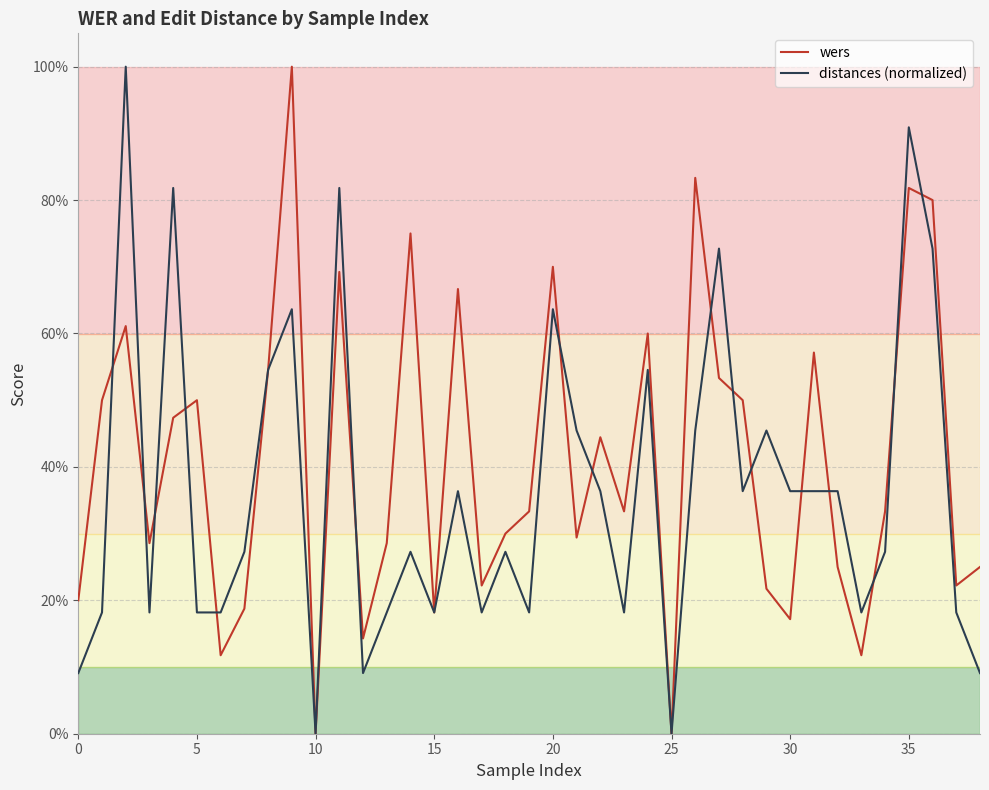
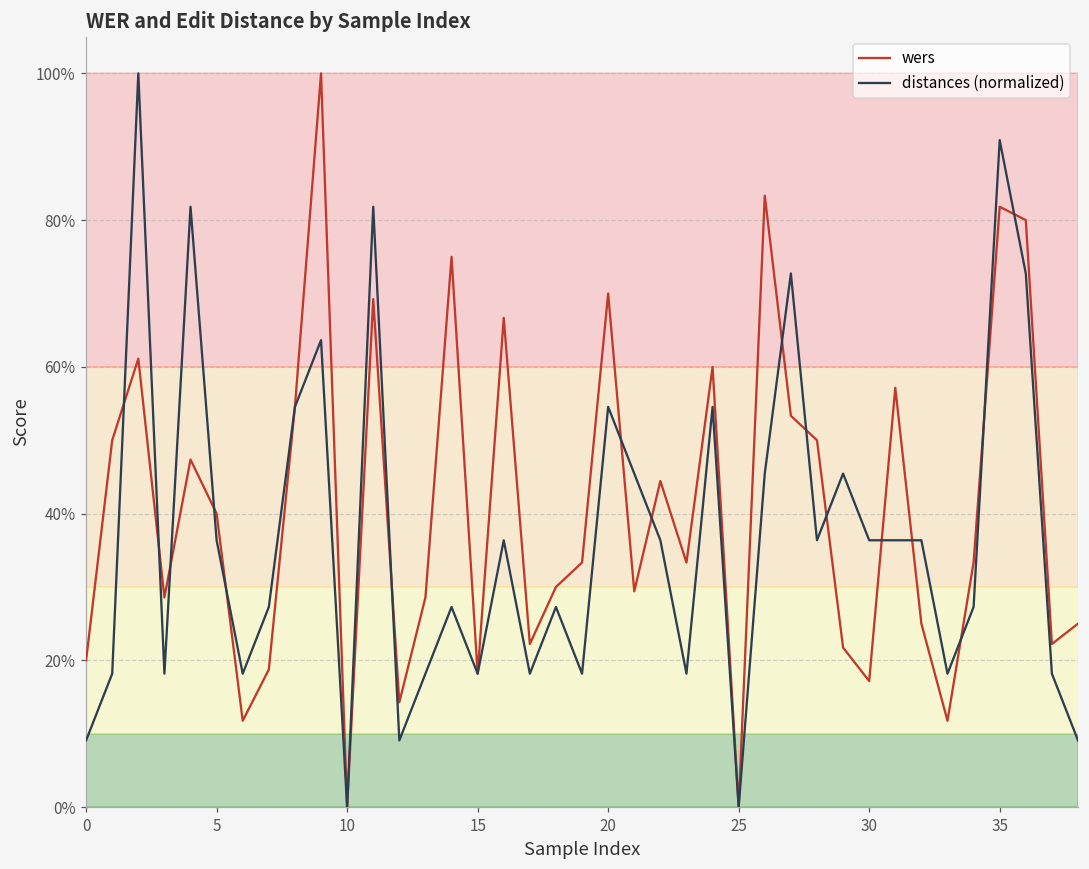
wers, 5: 50% -> 40%
distances (normalized), 5: 18% -> 36%
distances (normalized), 20: 64% -> 55%
